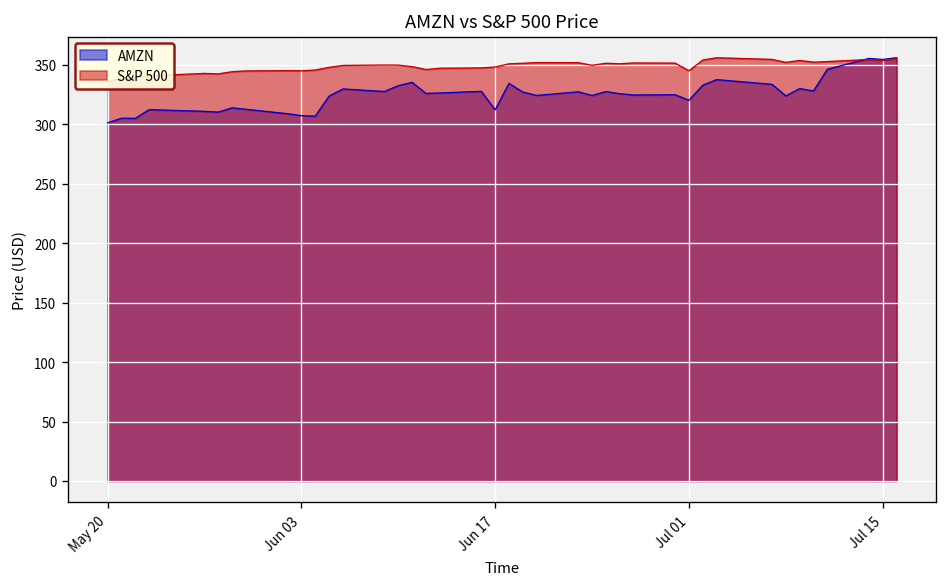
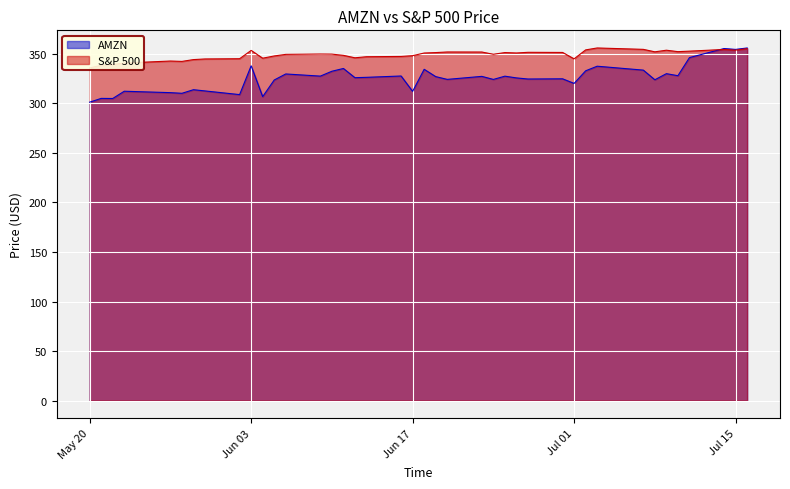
AMZN, Jun 03: 310 -> 340
S&P 500, Jun 03: 340 -> 350
